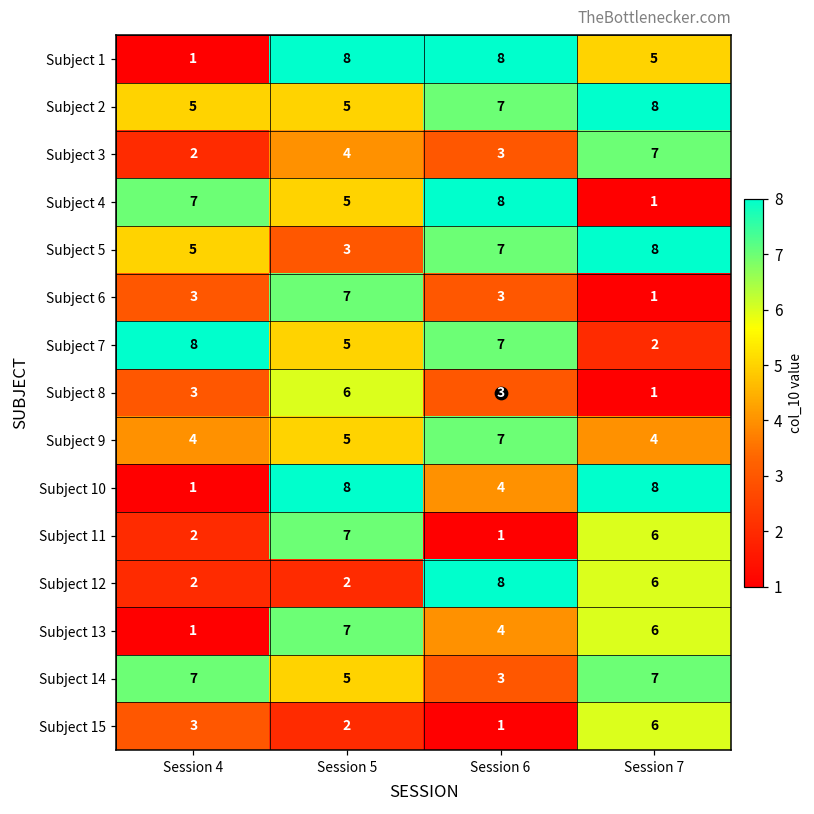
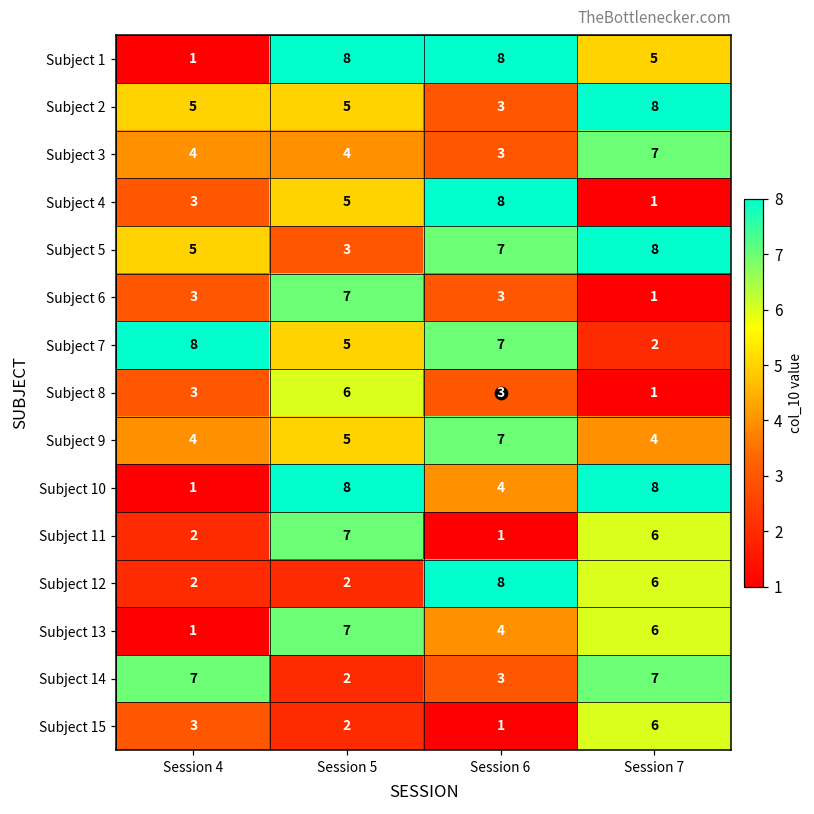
Subject 2, Session 6: 7 -> 3
Subject 3, Session 4: 2 -> 4
Subject 4, Session 4: 7 -> 3
Subject 14, Session 5: 5 -> 2
